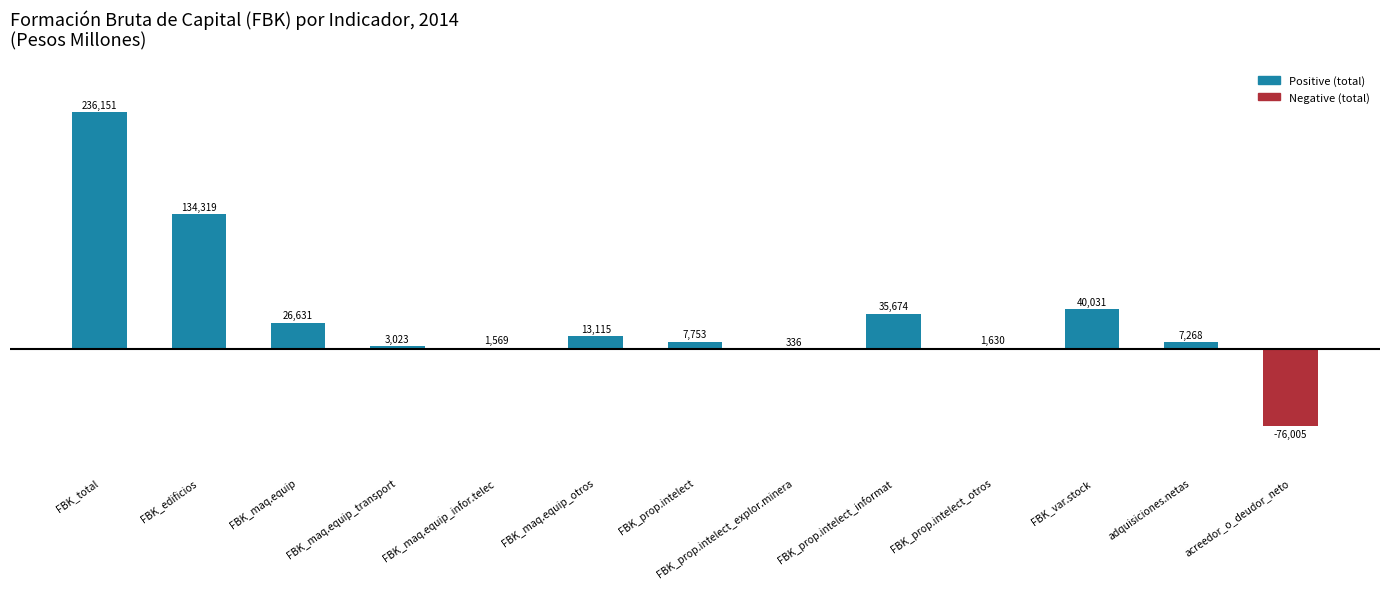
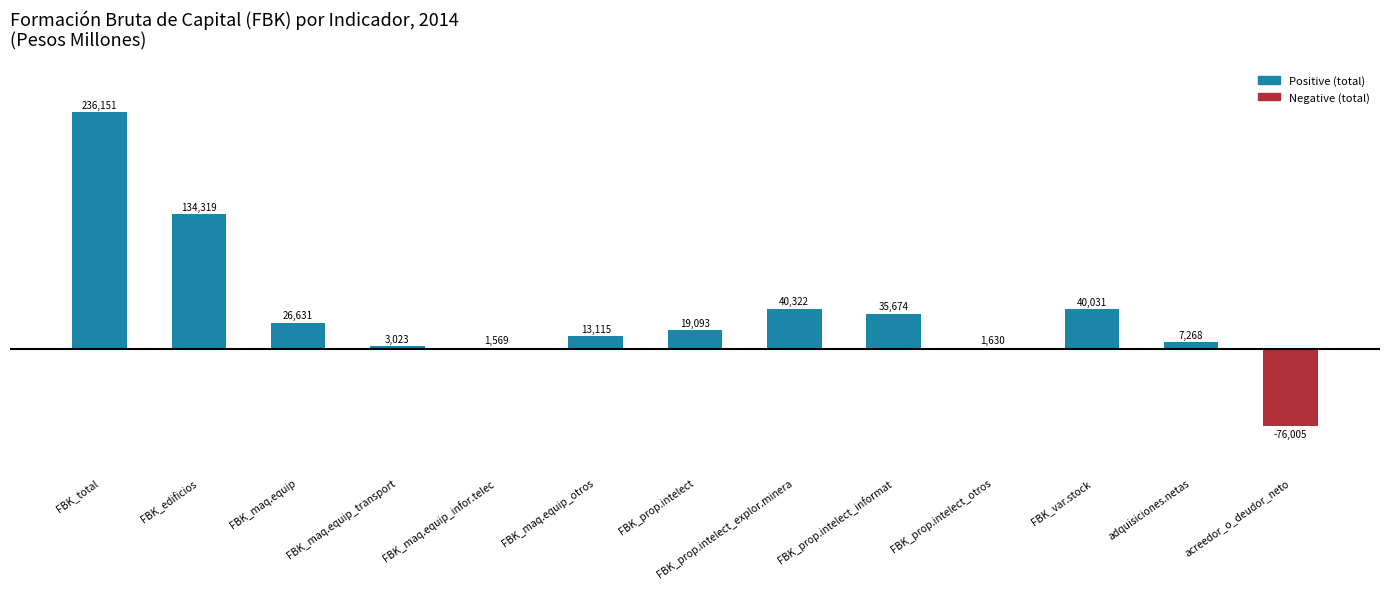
FBK_prop.intelect: 7,753 -> 19,093
FBK_prop.intelect_explor.minera: 336 -> 40,322
